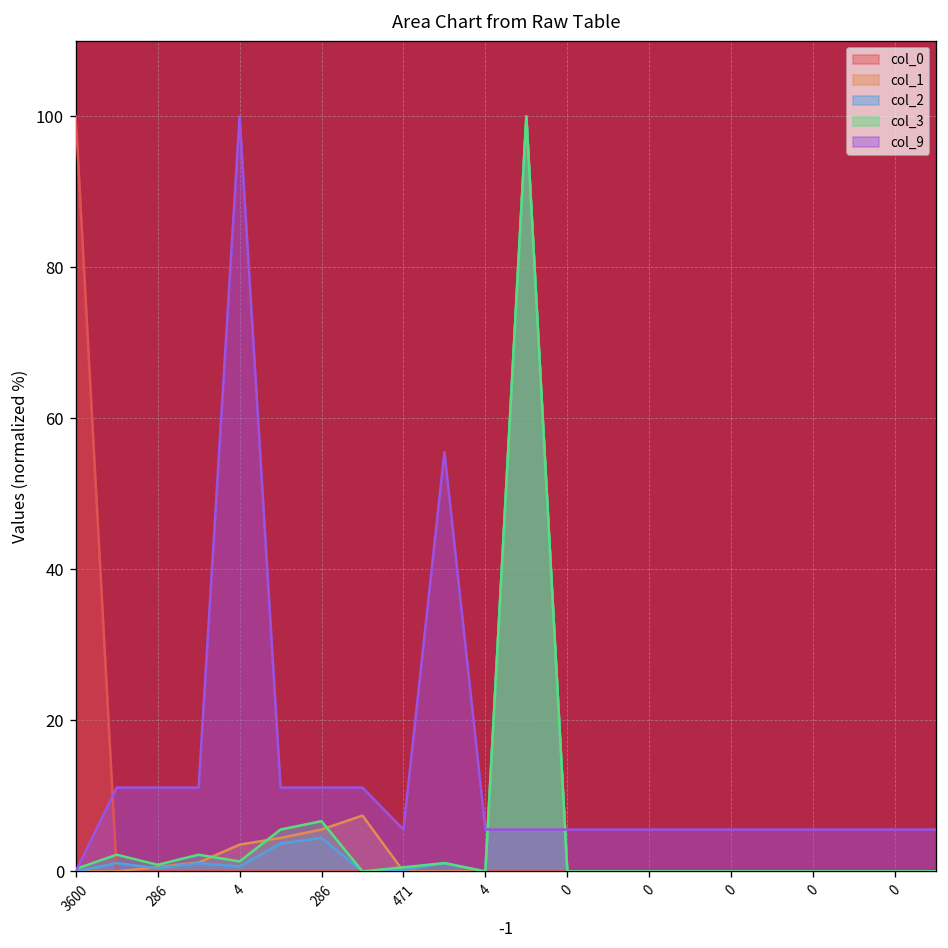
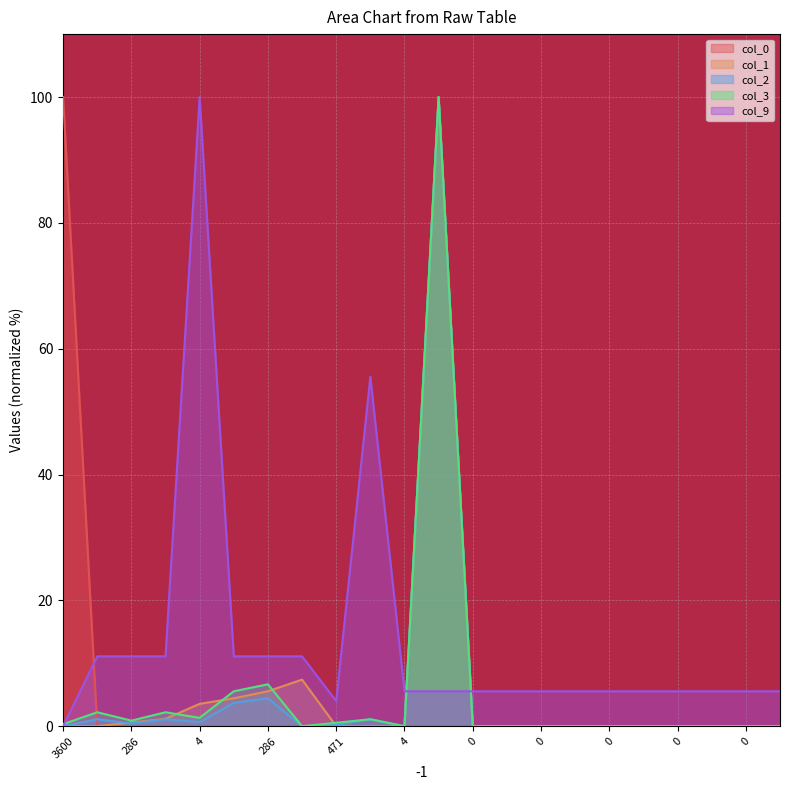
col_9, 471: 6 -> 4
